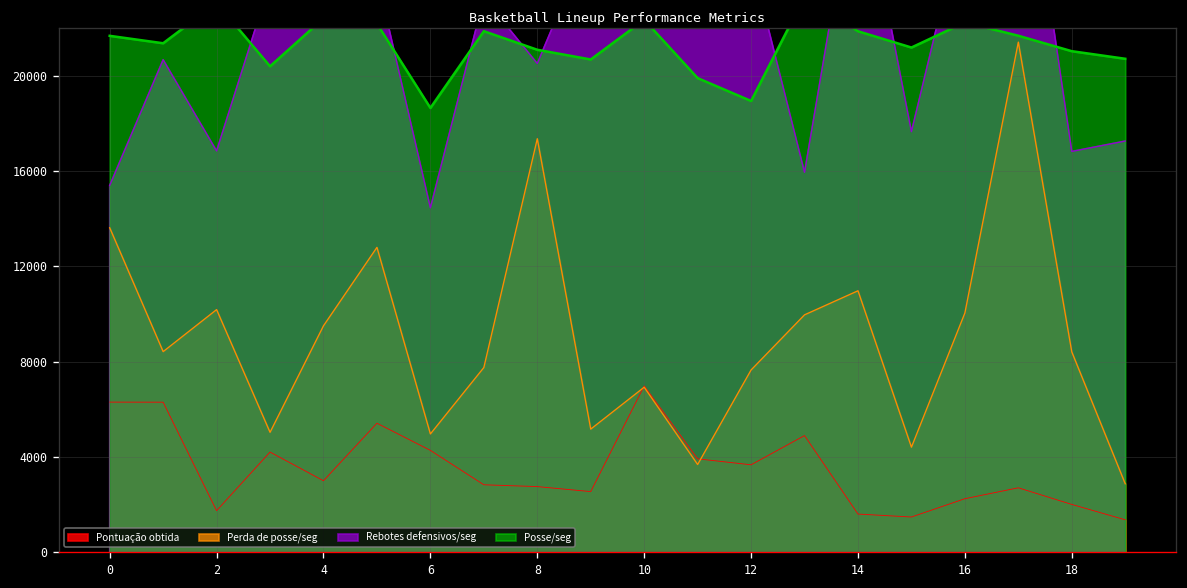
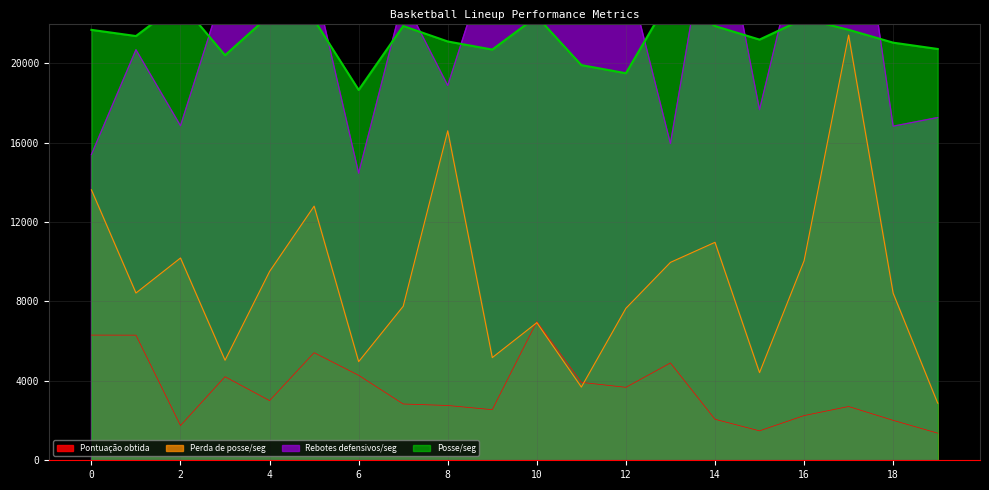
Perda de posse/seg, 8: 17400 -> 16600
Rebotes defensivos/seg, 8: 20500 -> 18900
Posse/seg, 12: 18900 -> 19500
Pontuação obtida, 14: 1600 -> 2100
